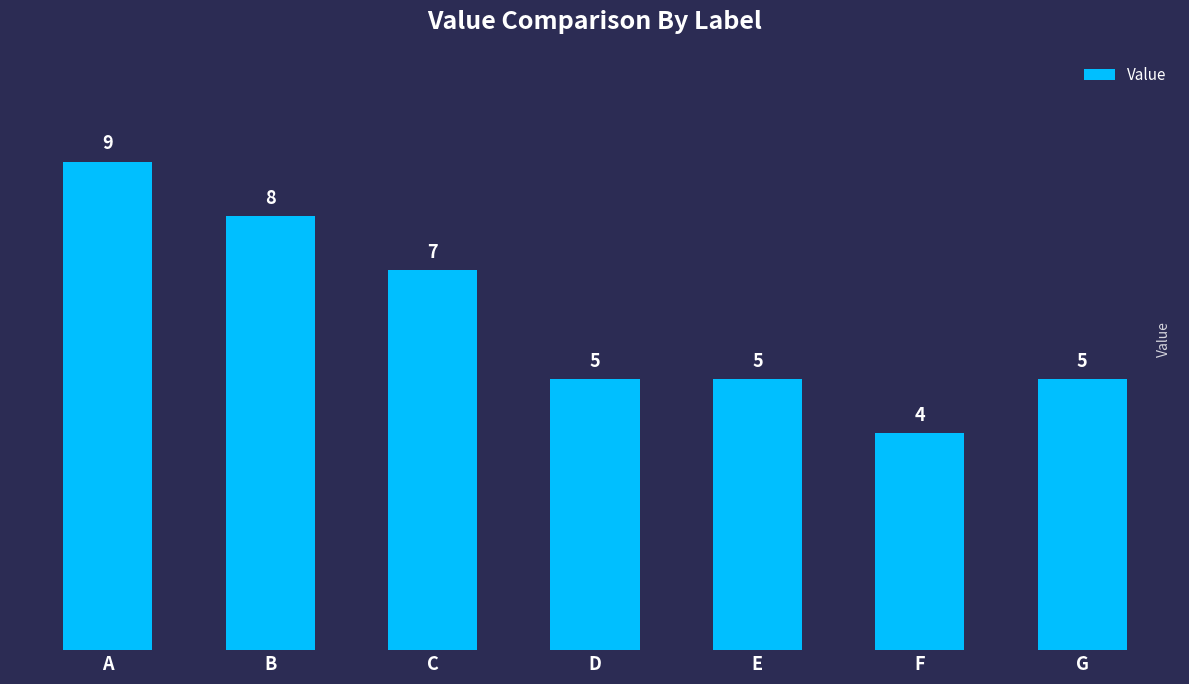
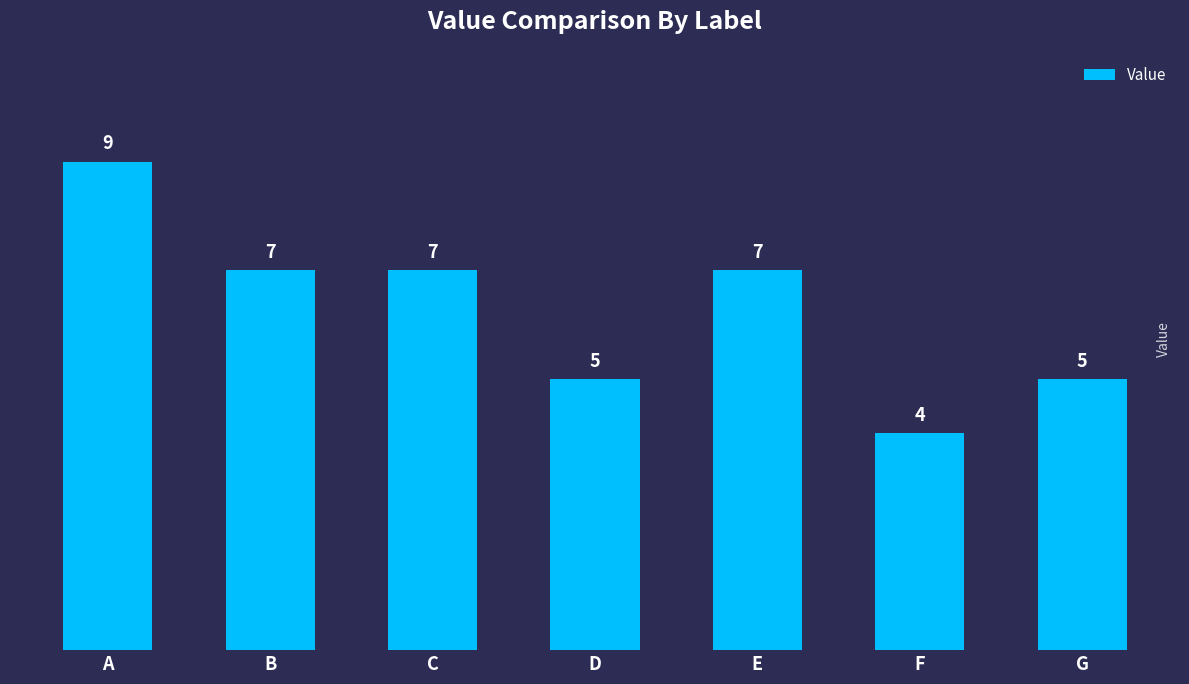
B: 8 -> 7
E: 5 -> 7
